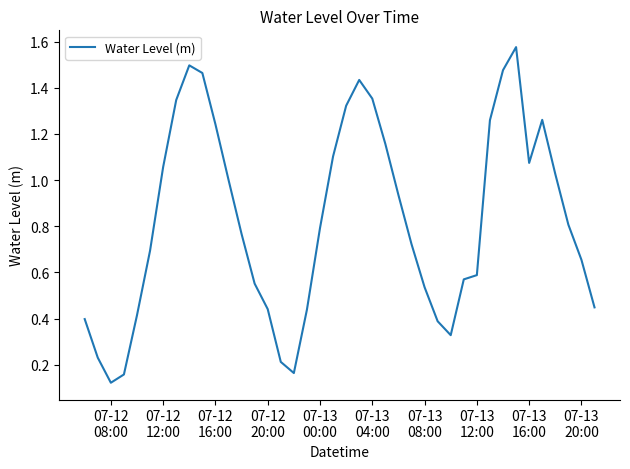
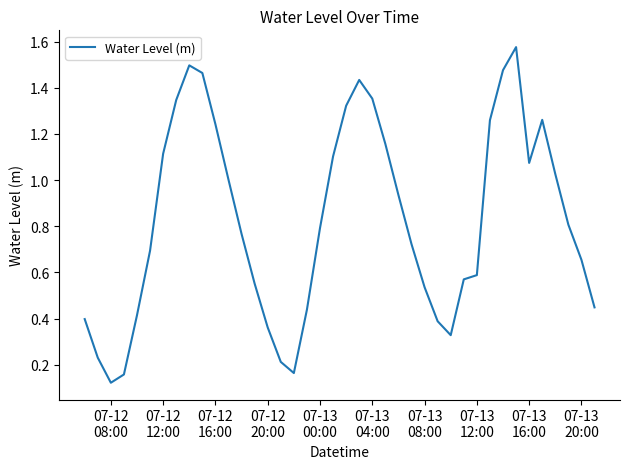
07-12 12:00: 1.06 -> 1.11
07-12 20:00: 0.44 -> 0.36
